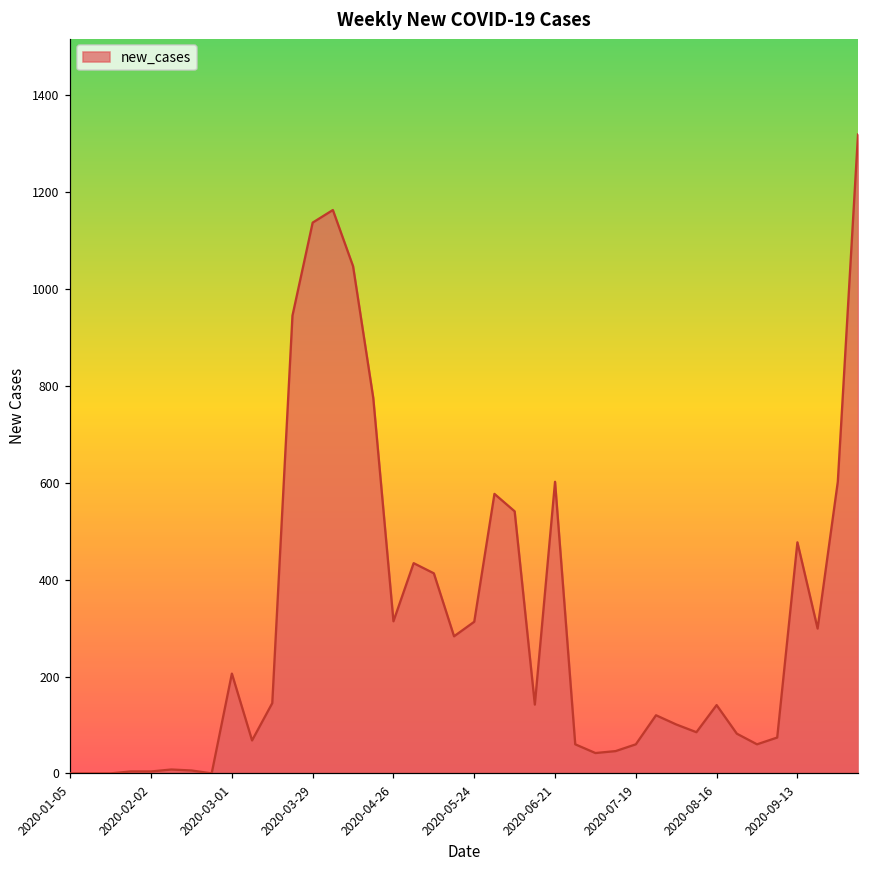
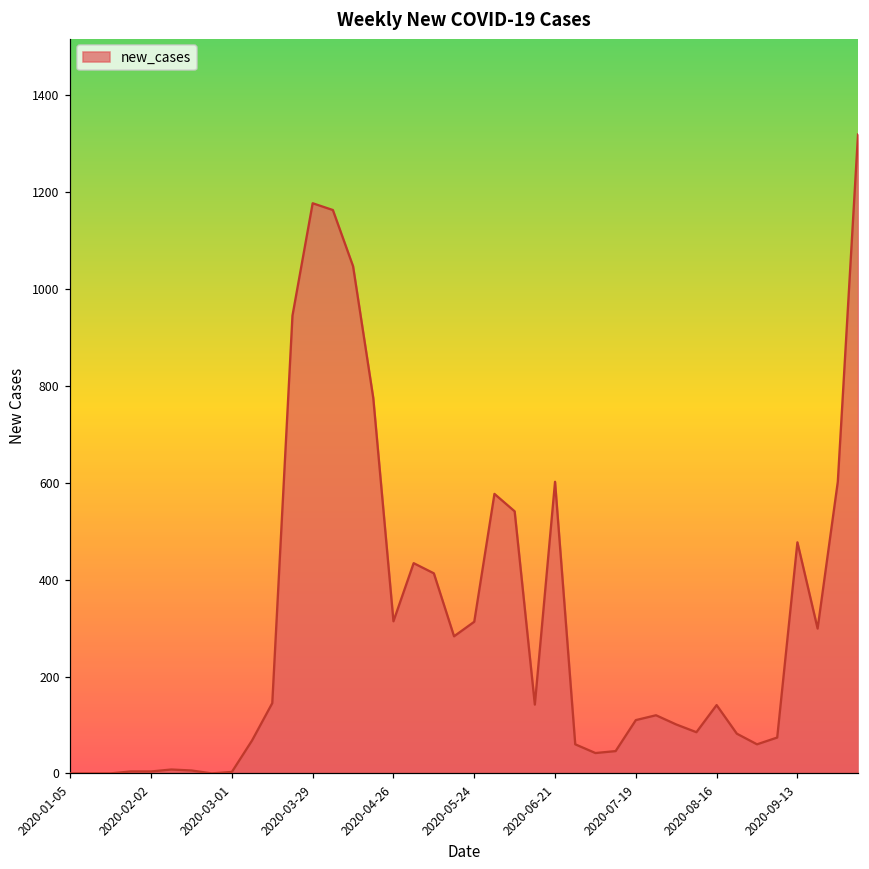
2020-03-01: 210 -> 0
2020-03-29: 1140 -> 1180
2020-07-19: 60 -> 110
